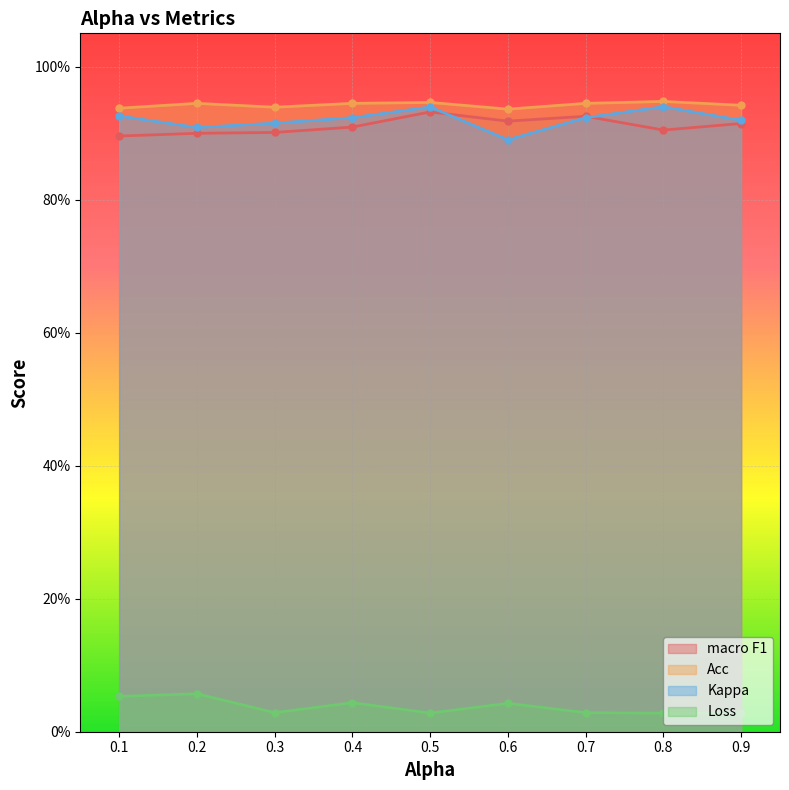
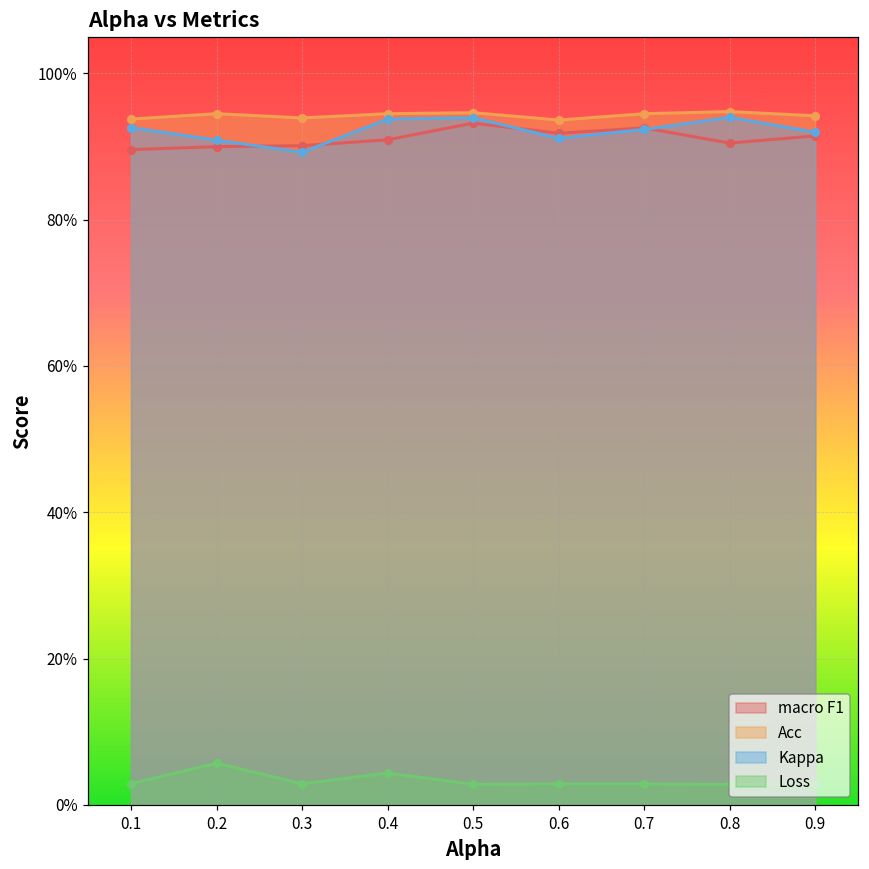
Loss, 0.1: 5% -> 3%
Kappa, 0.3: 92% -> 89%
Kappa, 0.4: 92% -> 94%
Kappa, 0.6: 89% -> 91%
Loss, 0.6: 4% -> 3%
